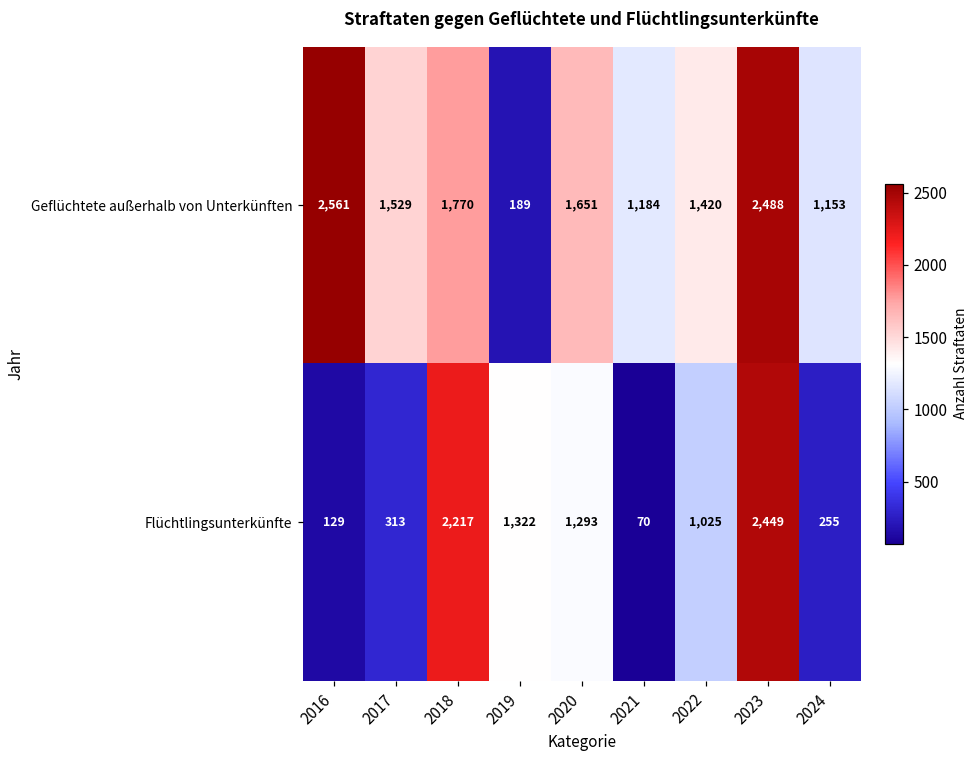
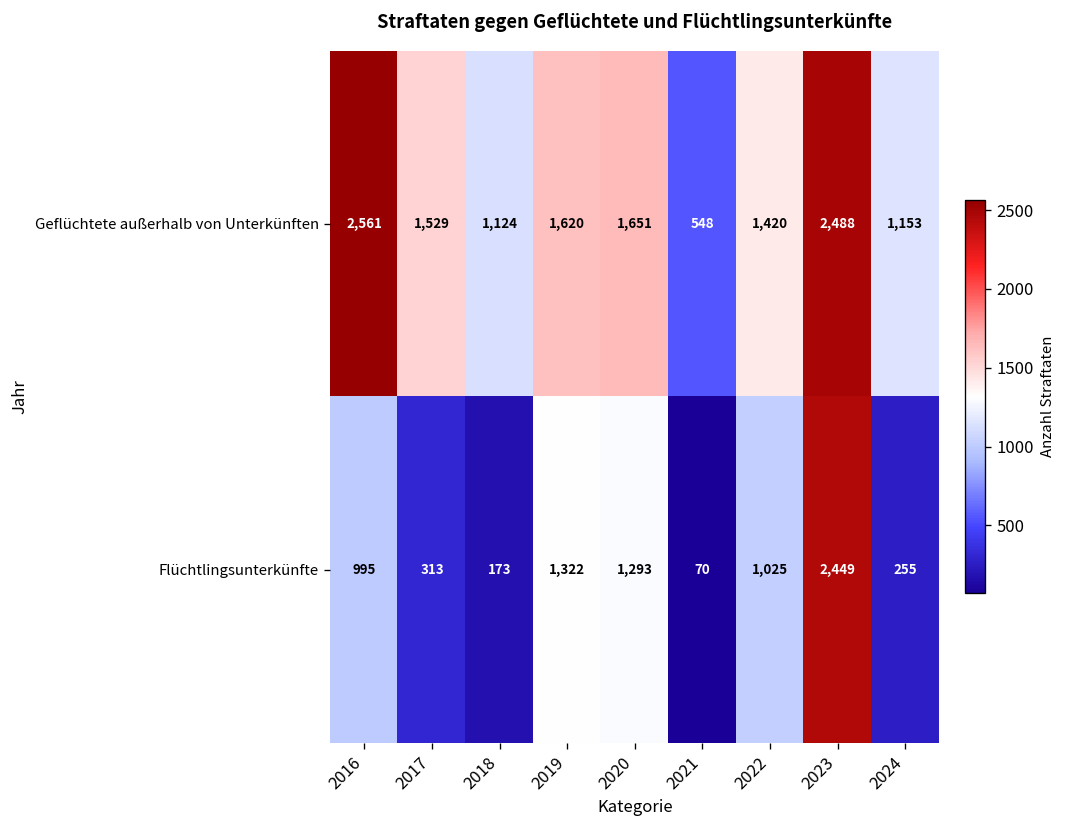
Geflüchtete außerhalb von Unterkünften, 2018: 1,770 -> 1,124
Geflüchtete außerhalb von Unterkünften, 2019: 189 -> 1,620
Geflüchtete außerhalb von Unterkünften, 2021: 1,184 -> 548
Flüchtlingsunterkünfte, 2016: 129 -> 995
Flüchtlingsunterkünfte, 2018: 2,217 -> 173
